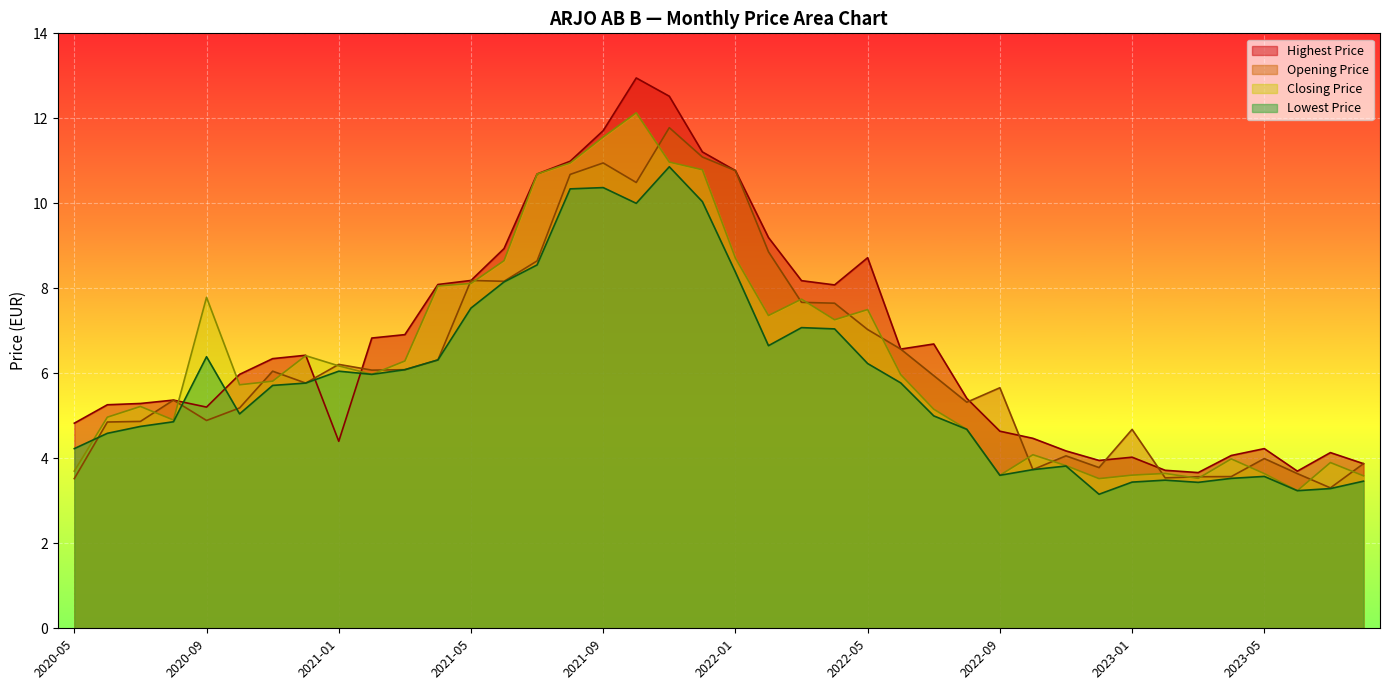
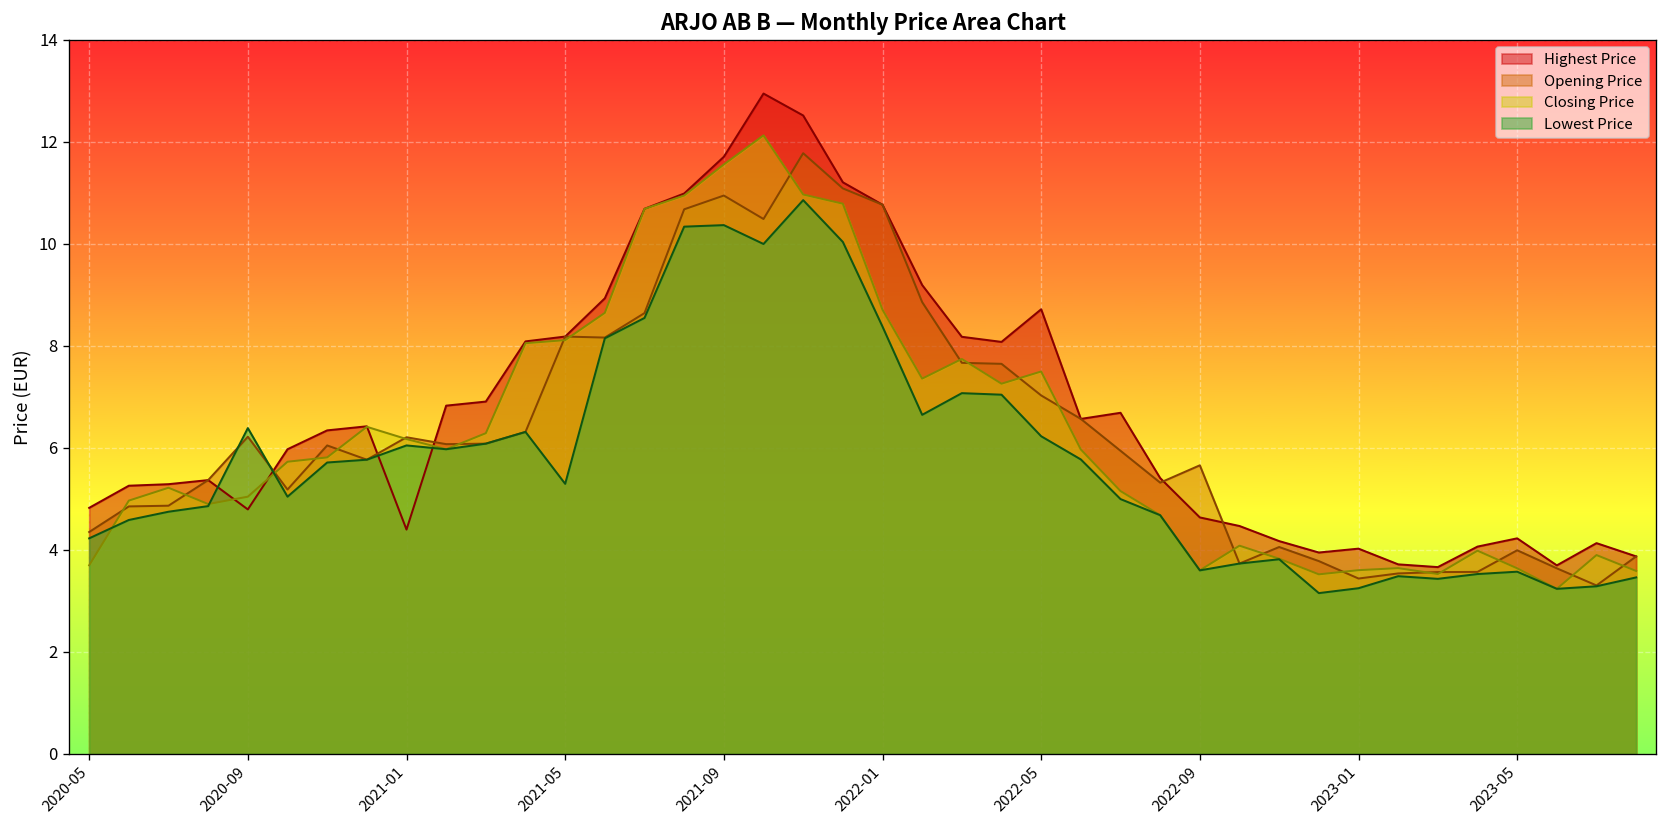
Opening Price, 2020-05: 3.5 -> 4.4
Highest Price, 2020-09: 5.2 -> 4.8
Opening Price, 2020-09: 4.9 -> 6.2
Closing Price, 2020-09: 7.8 -> 5.0
Lowest Price, 2021-05: 7.5 -> 5.3
Opening Price, 2023-01: 4.7 -> 3.4
Lowest Price, 2023-01: 3.4 -> 3.3
